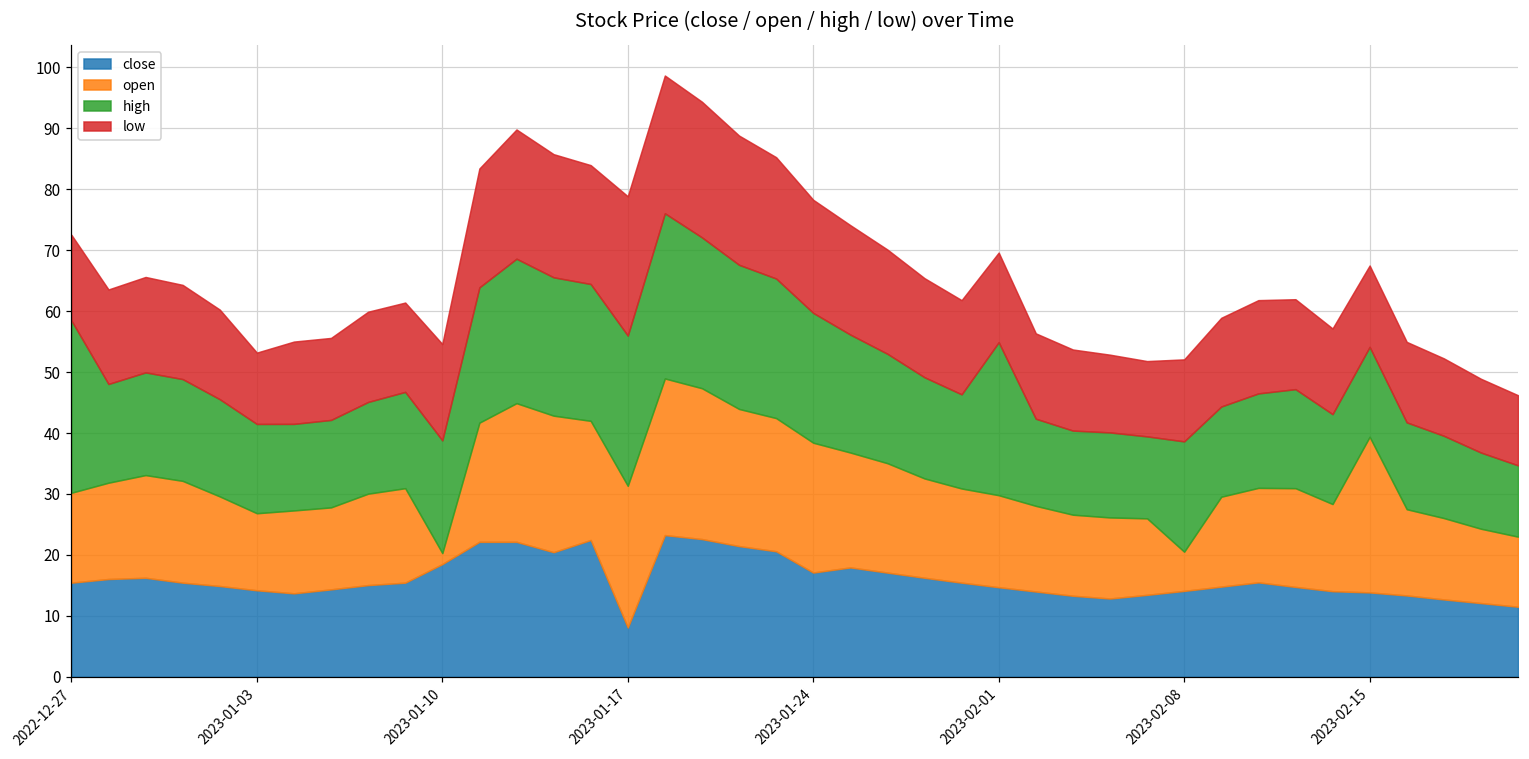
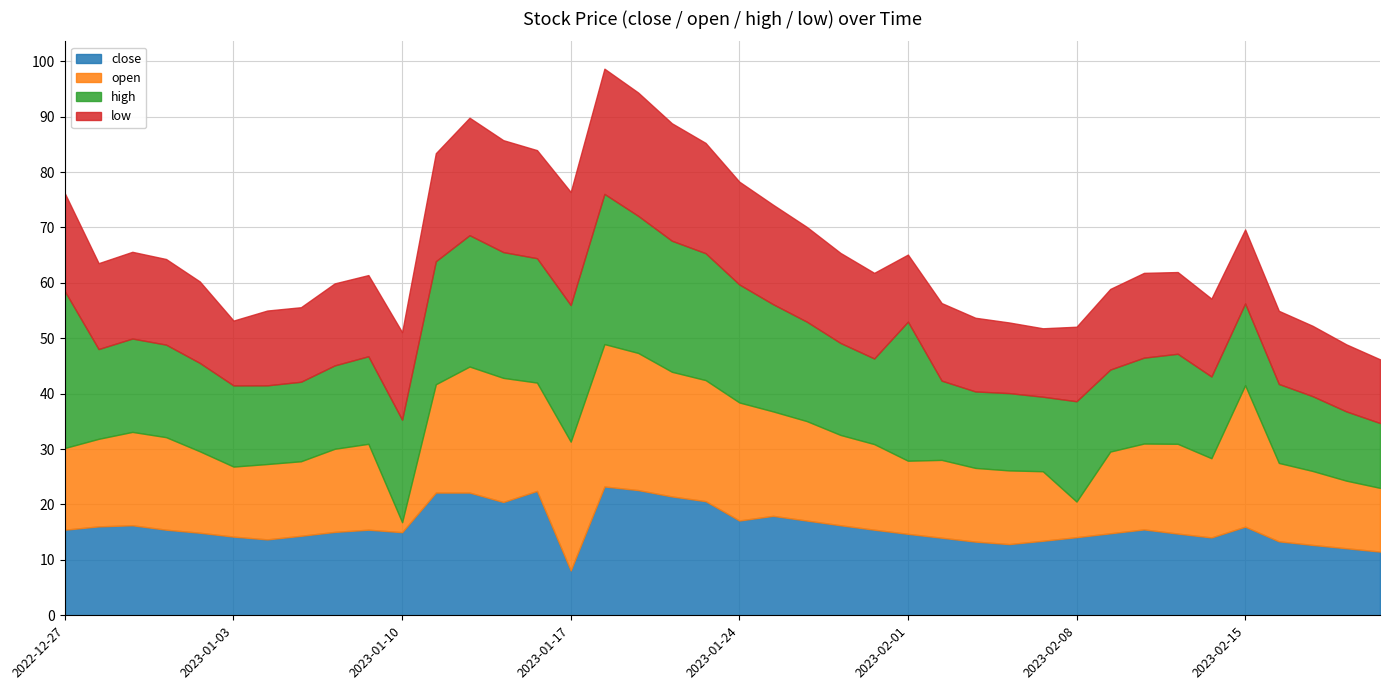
low, 2022-12-27: 14 -> 18
close, 2023-01-10: 19 -> 15
low, 2023-01-17: 23 -> 20
open, 2023-02-01: 15 -> 13
low, 2023-02-01: 15 -> 12
close, 2023-02-15: 14 -> 16
